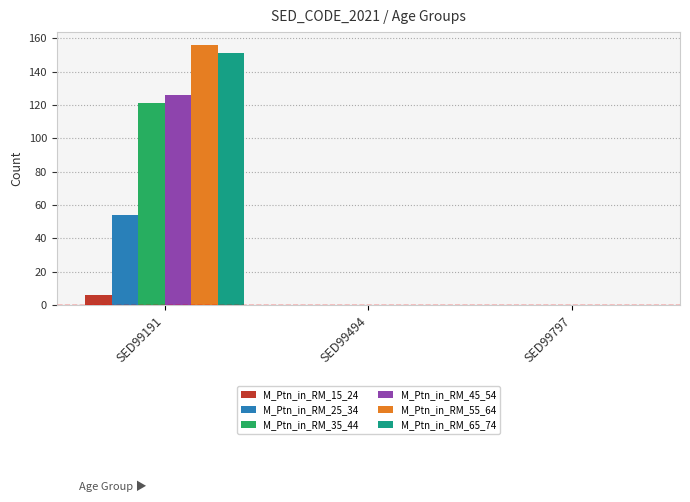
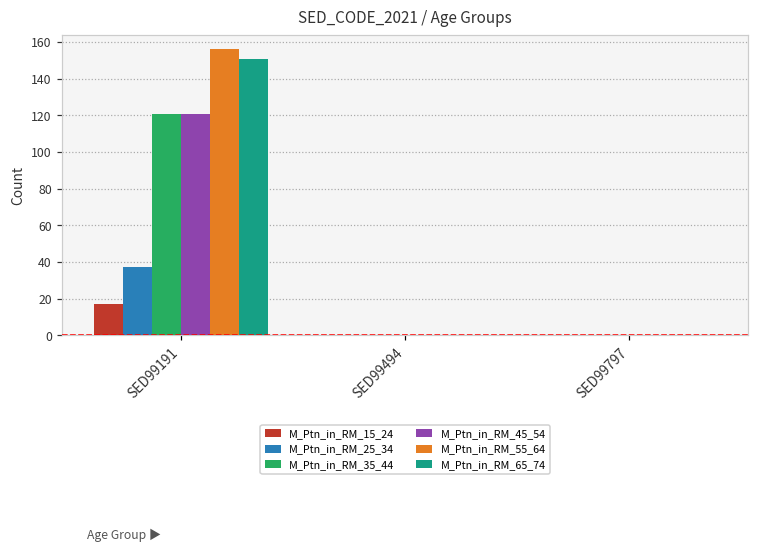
M_Ptn_in_RM_15_24, SED99191: 6 -> 17
M_Ptn_in_RM_25_34, SED99191: 54 -> 37
M_Ptn_in_RM_45_54, SED99191: 126 -> 121
